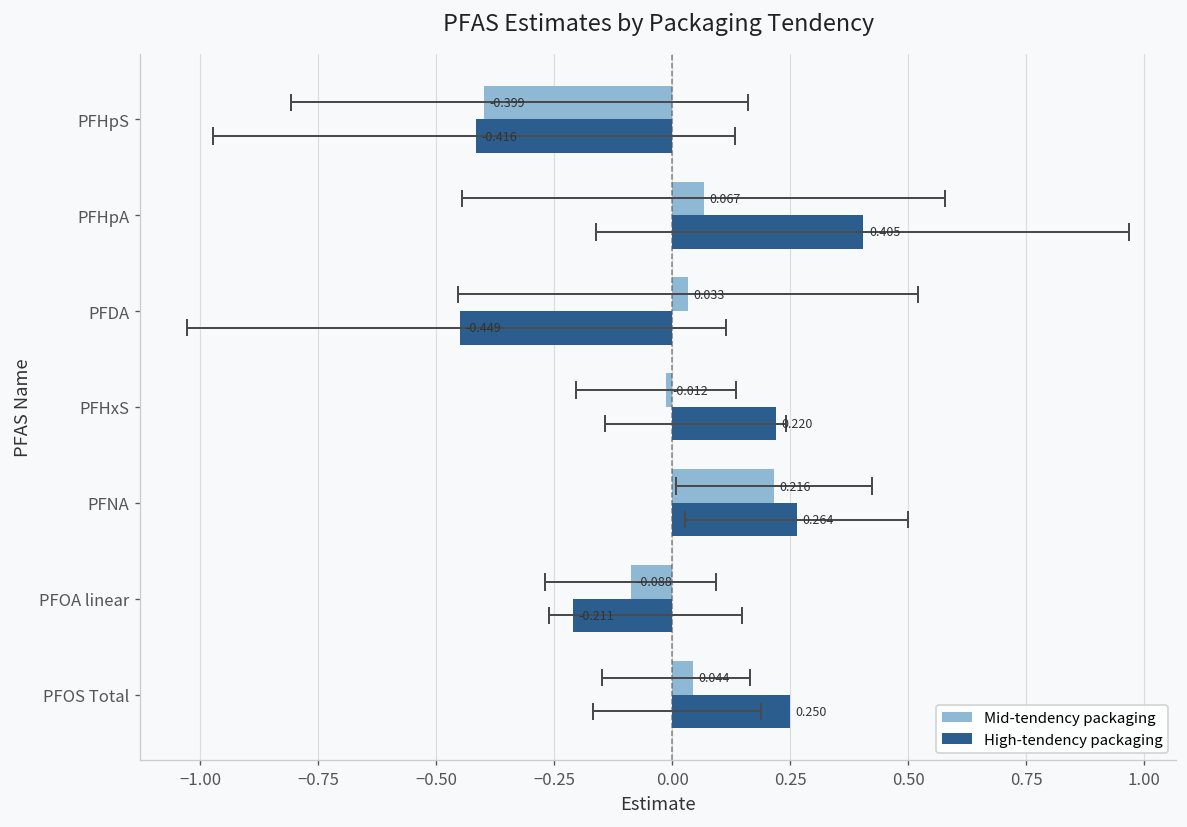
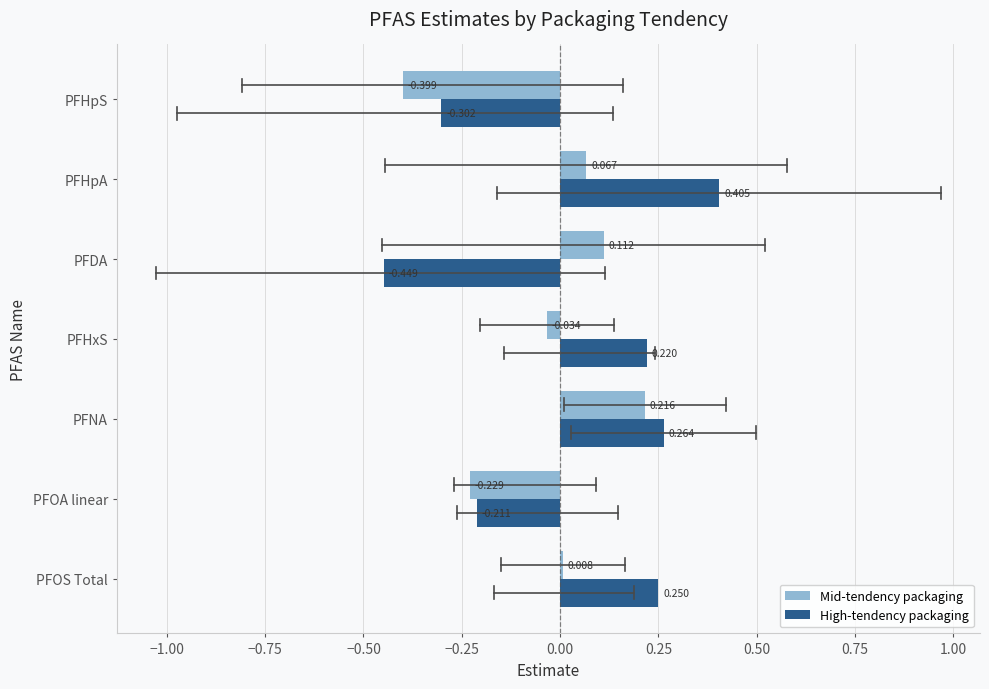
High-tendency packaging, PFHpS: -0.416 -> -0.302
Mid-tendency packaging, PFDA: 0.033 -> 0.112
Mid-tendency packaging, PFHxS: -0.012 -> -0.034
Mid-tendency packaging, PFOA linear: -0.088 -> -0.229
Mid-tendency packaging, PFOS Total: 0.044 -> 0.008
